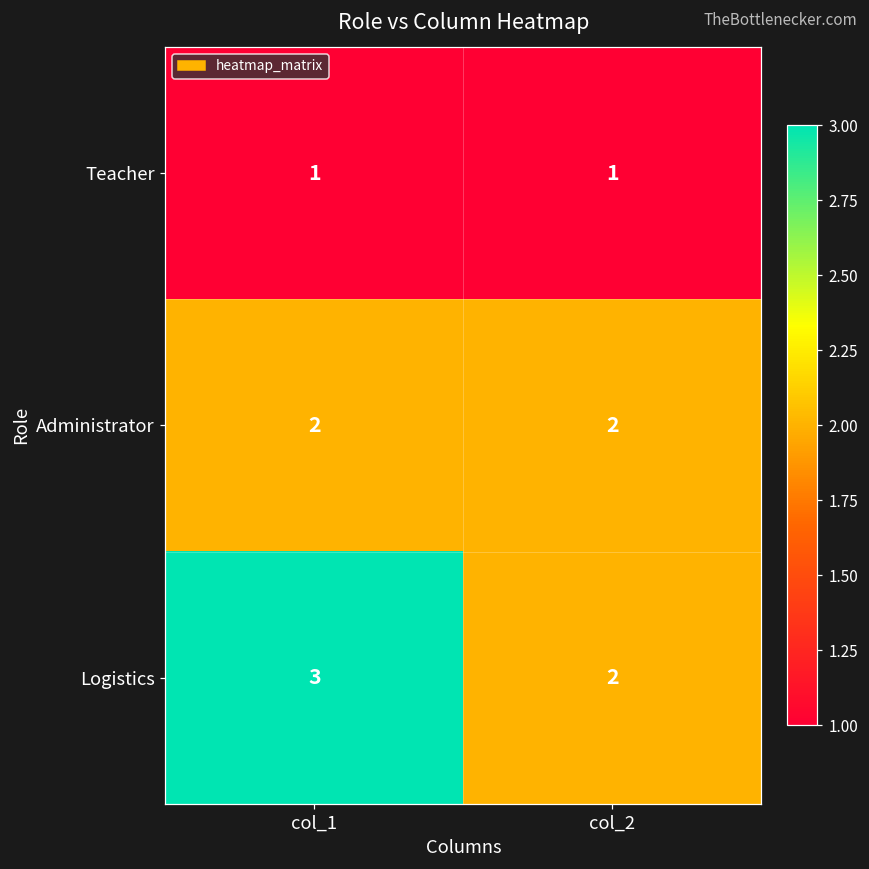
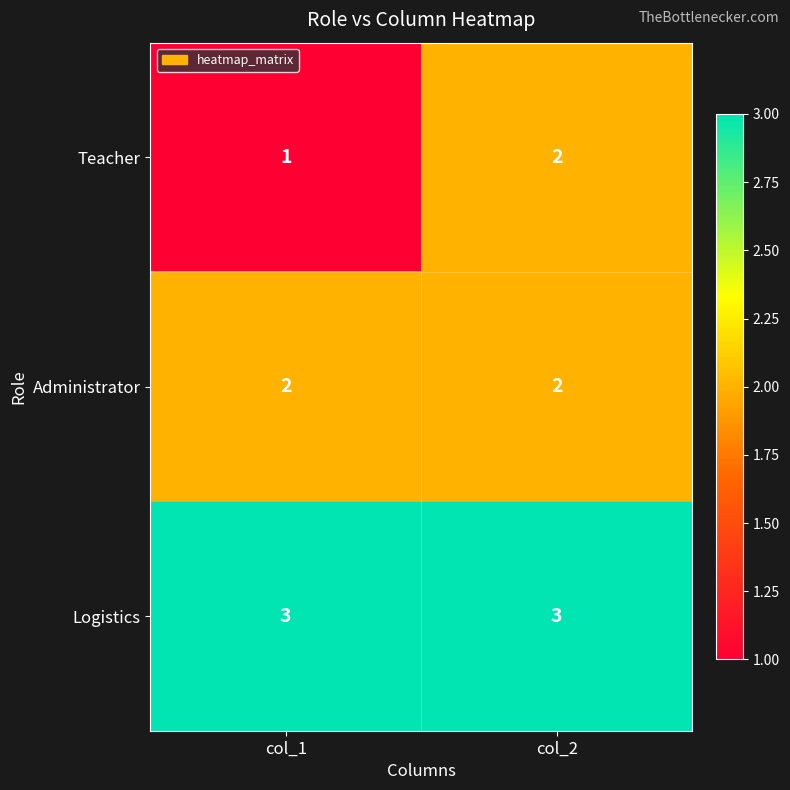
Teacher, col_2: 1 -> 2
Logistics, col_2: 2 -> 3
